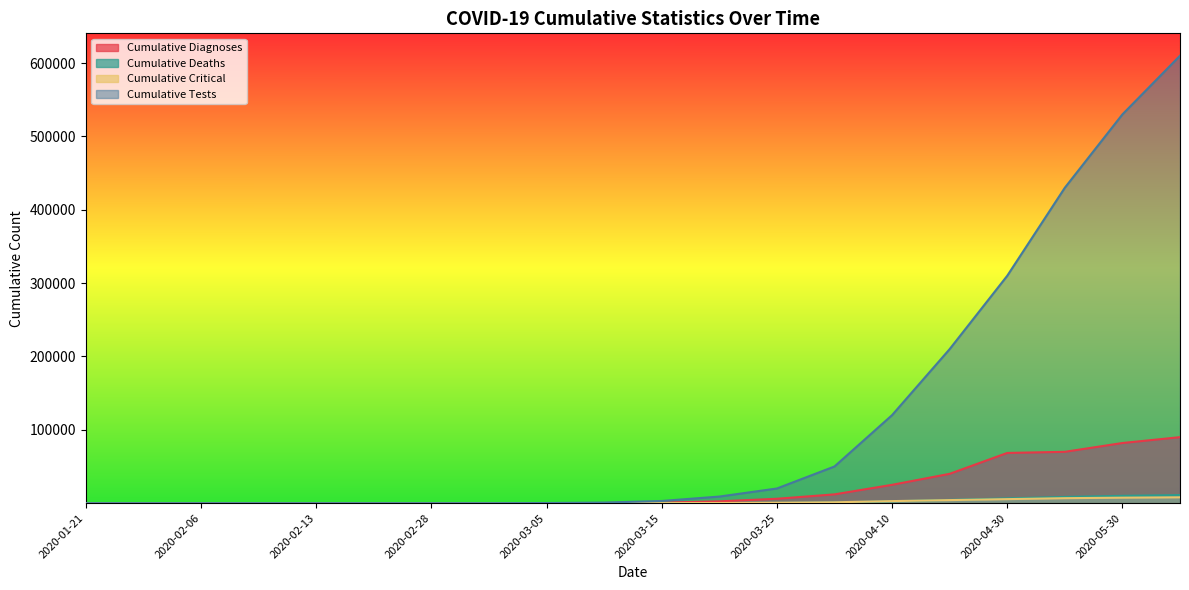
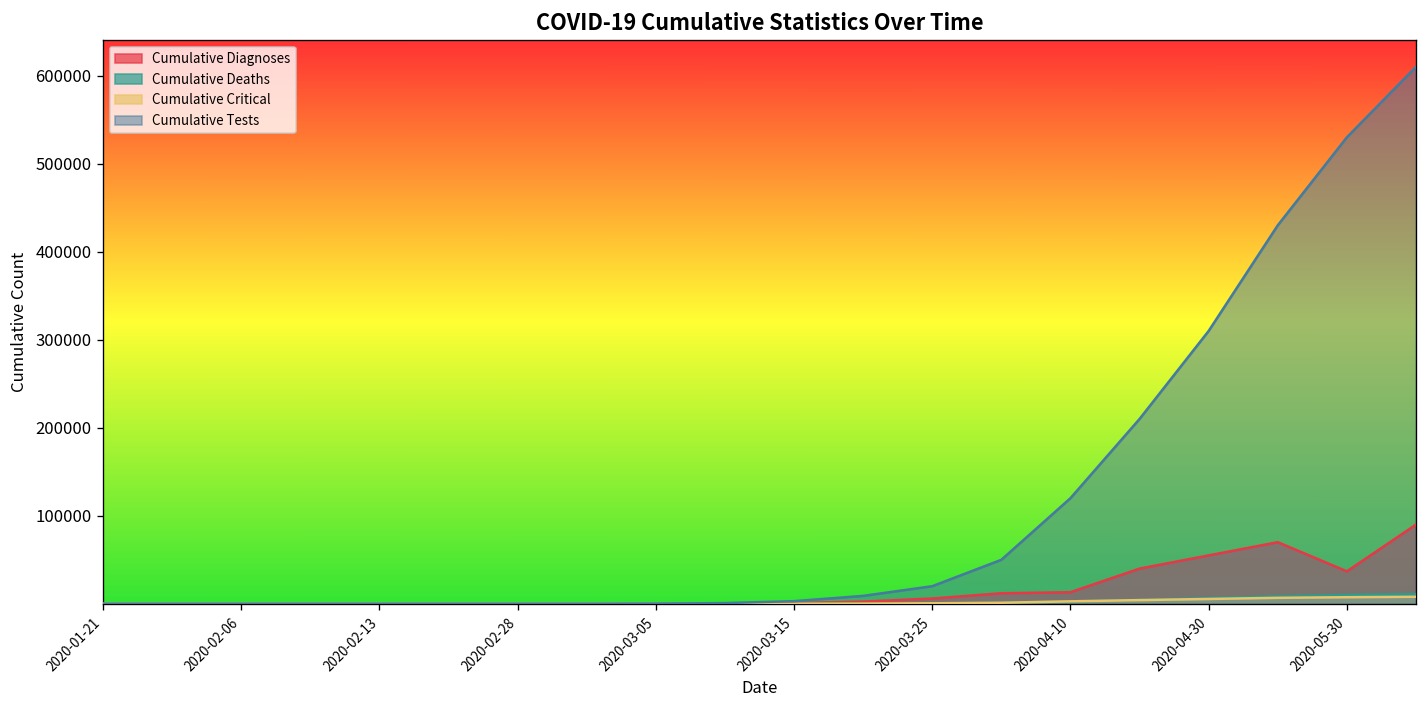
Cumulative Diagnoses, 2020-04-10: 30000 -> 10000
Cumulative Diagnoses, 2020-04-30: 70000 -> 60000
Cumulative Diagnoses, 2020-05-30: 80000 -> 40000
